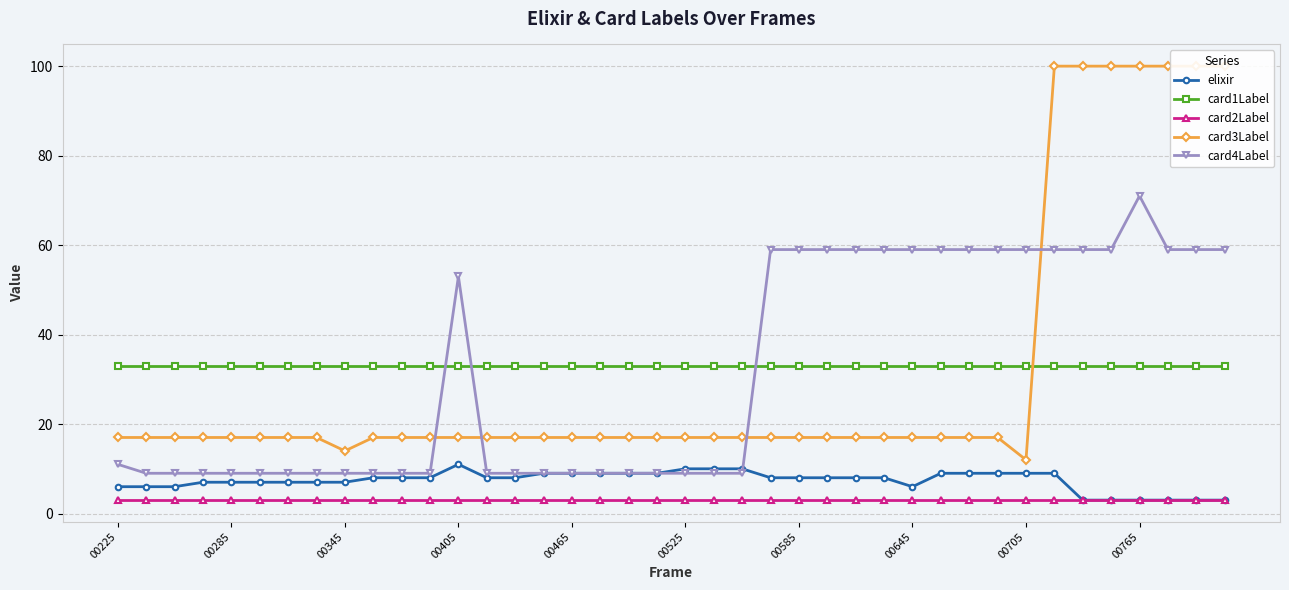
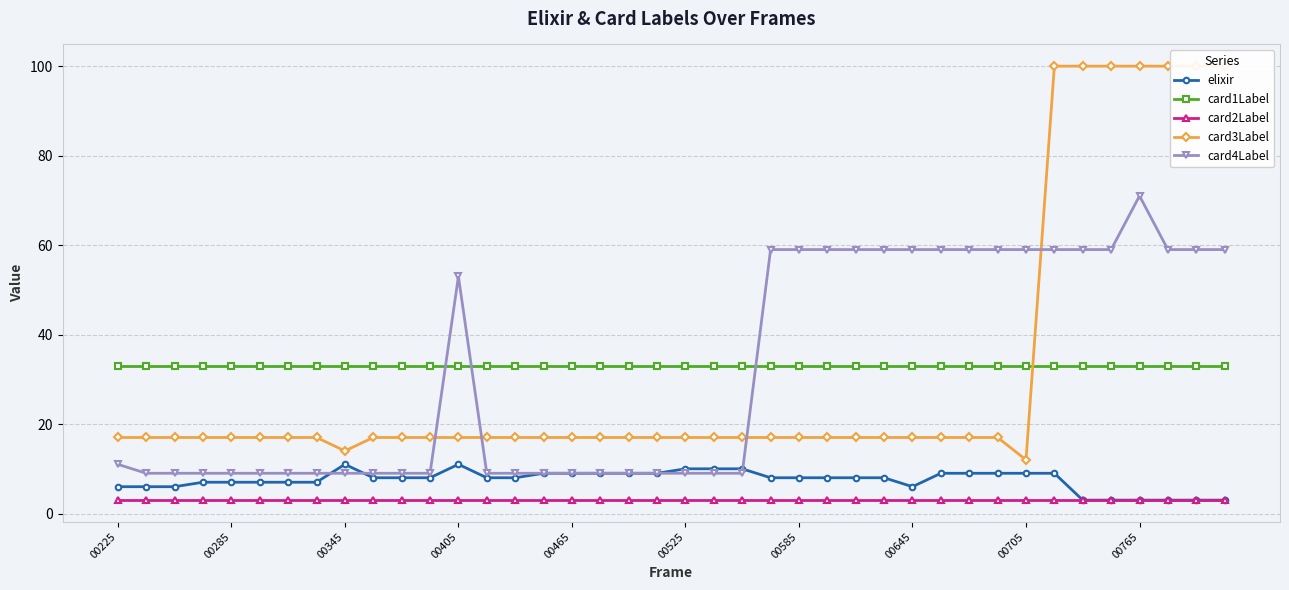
elixir, 00345: 7 -> 11
